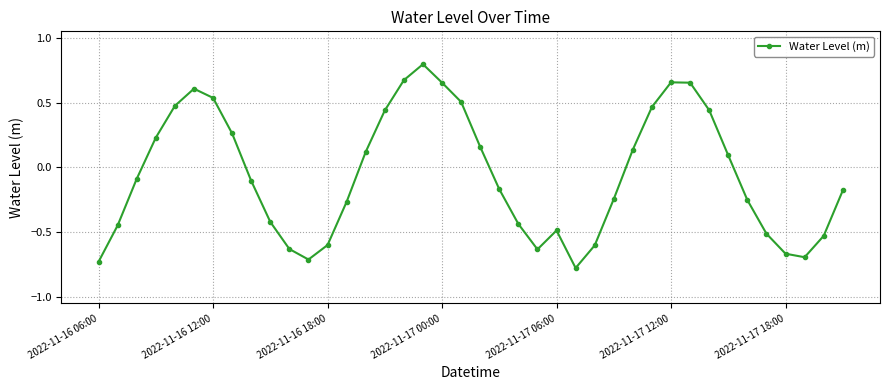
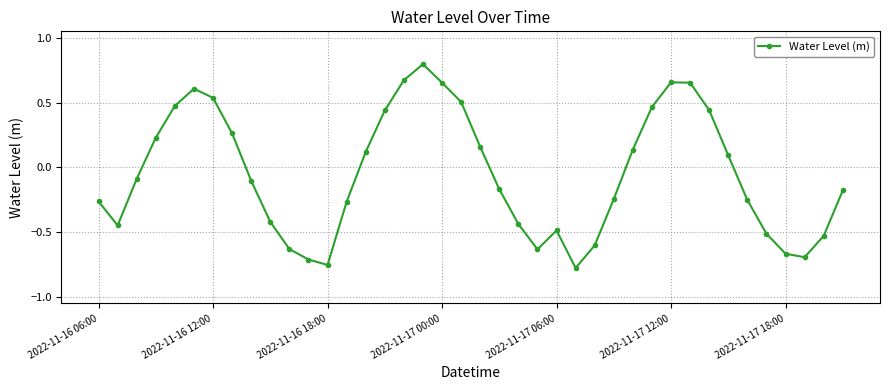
2022-11-16 06:00: -0.73 -> -0.26
2022-11-16 18:00: -0.60 -> -0.75
